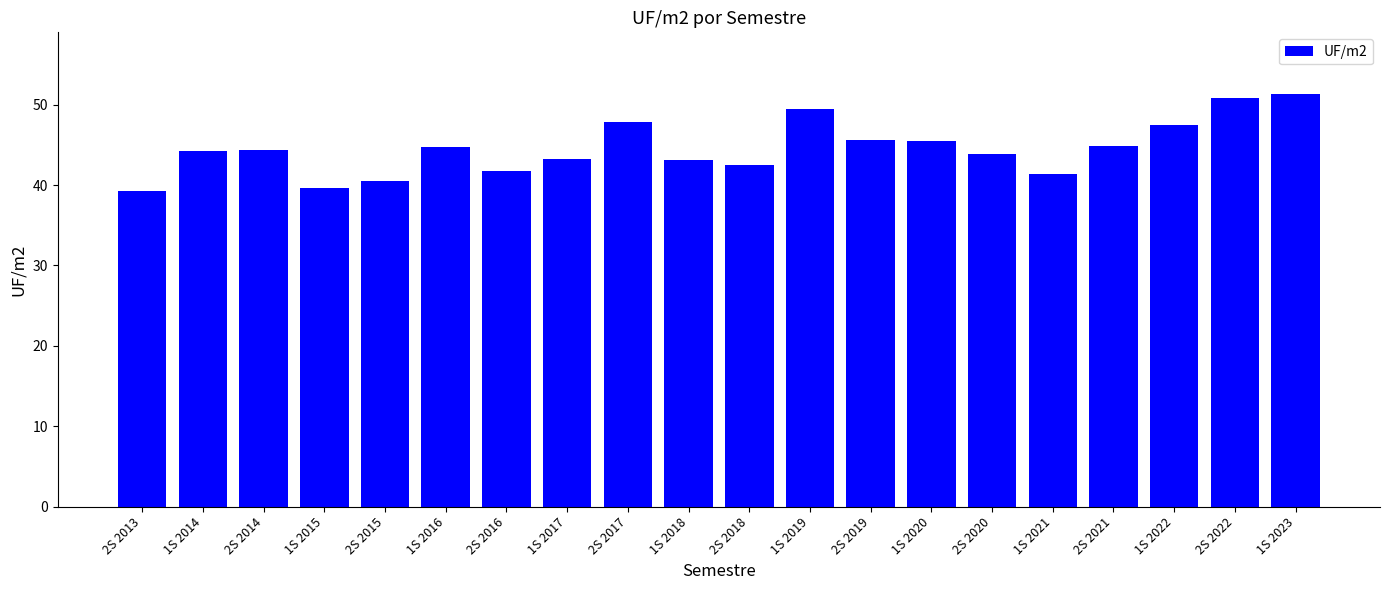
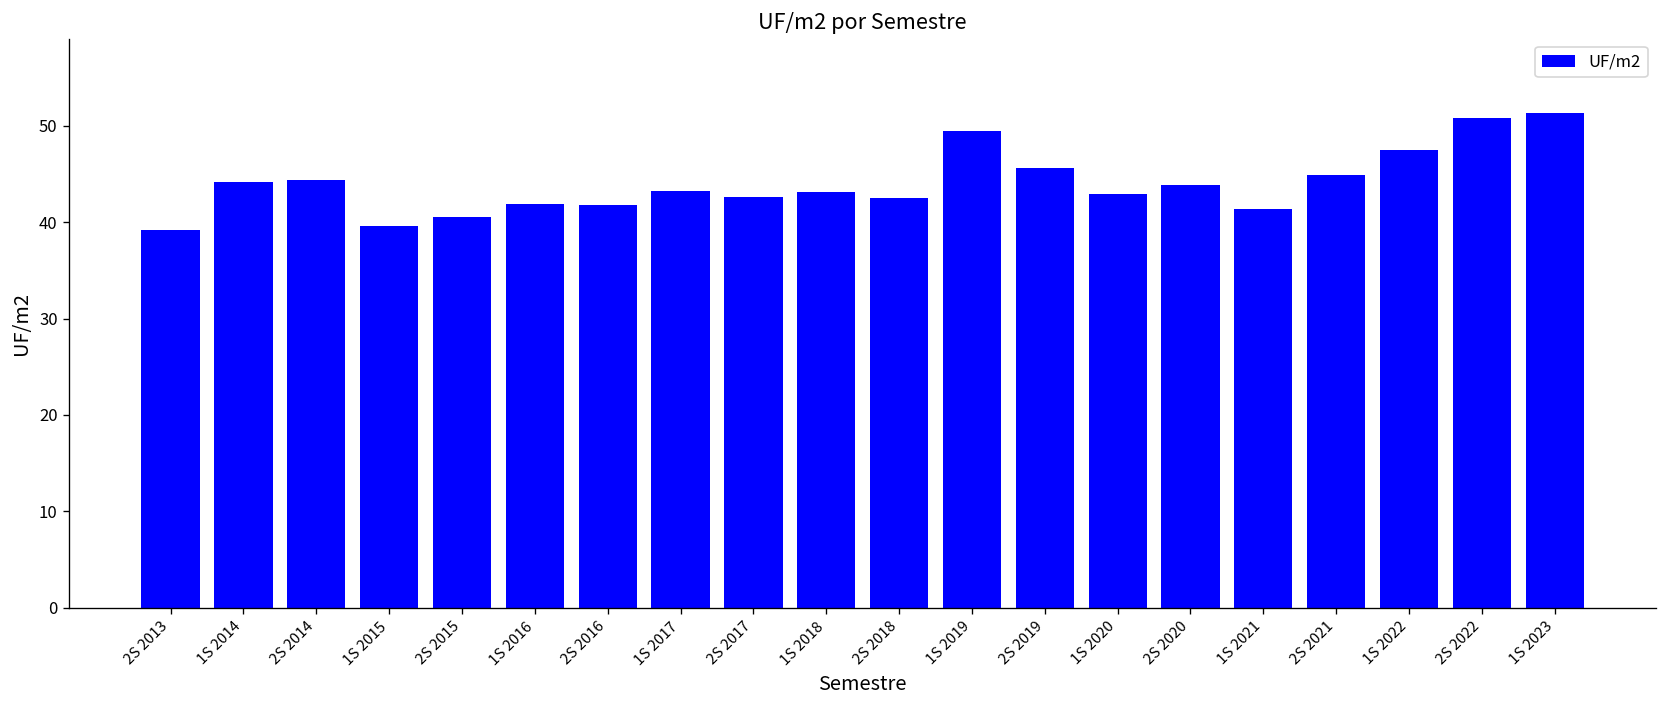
1S 2016: 45 -> 42
2S 2017: 48 -> 43
1S 2020: 46 -> 43
